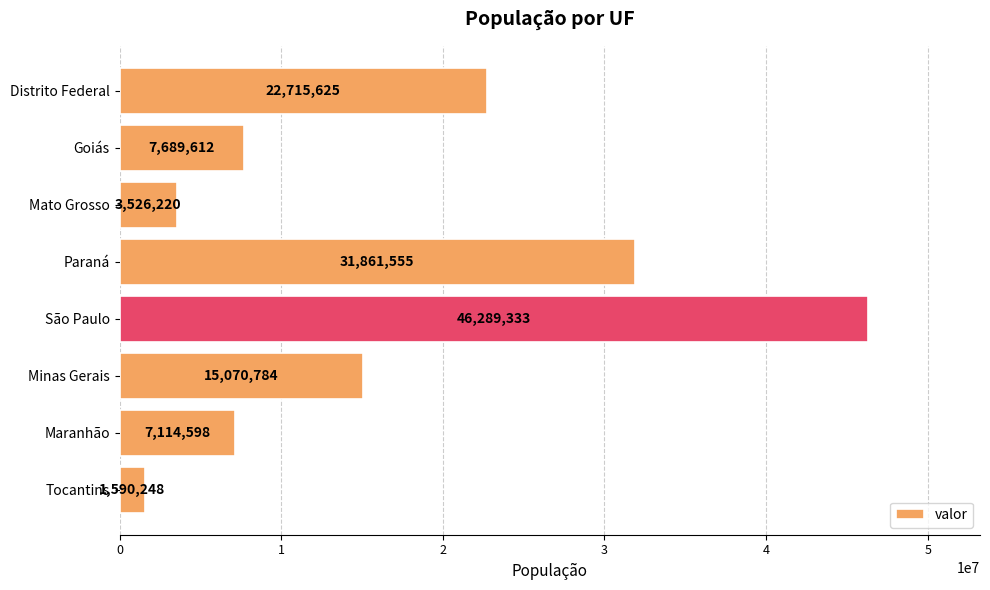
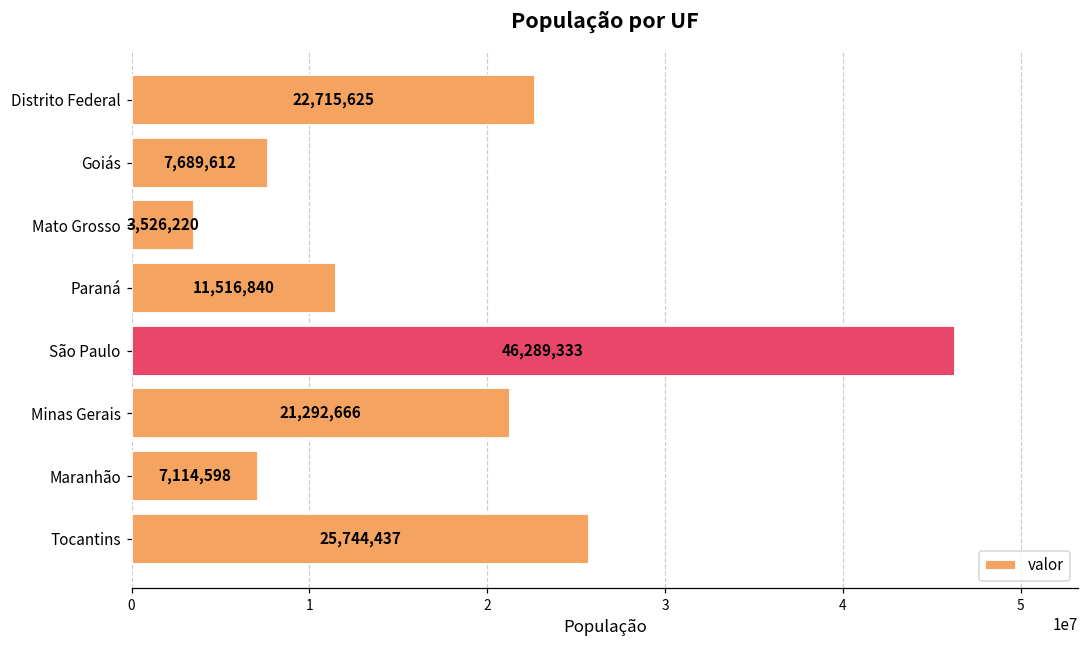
Paraná: 31,861,555 -> 11,516,840
Minas Gerais: 15,070,784 -> 21,292,666
Tocantins: 1,590,248 -> 25,744,437
